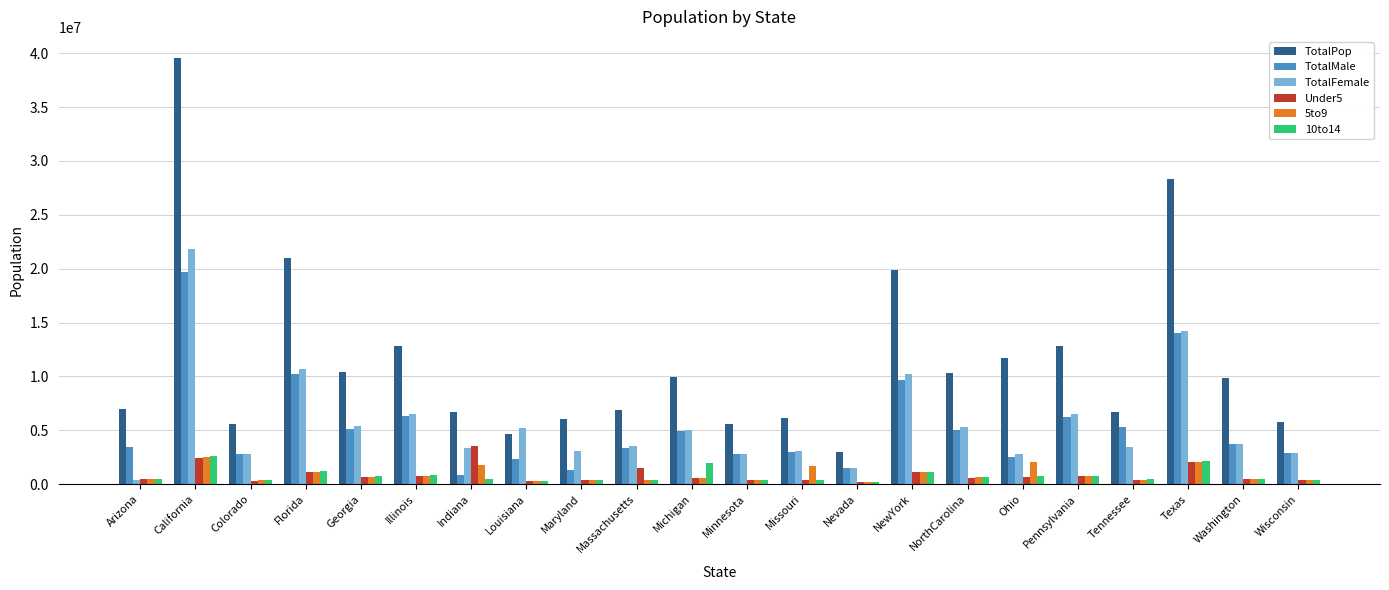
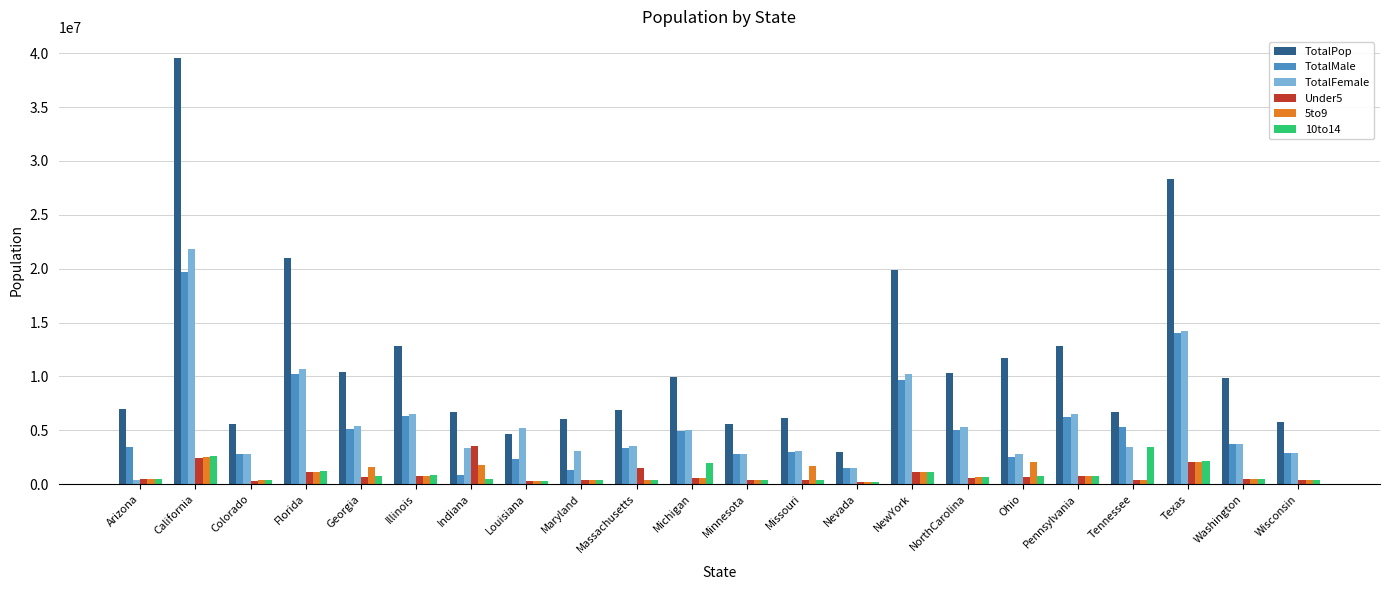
5to9, Georgia: 700000 -> 1600000
10to14, Tennessee: 400000 -> 3500000
